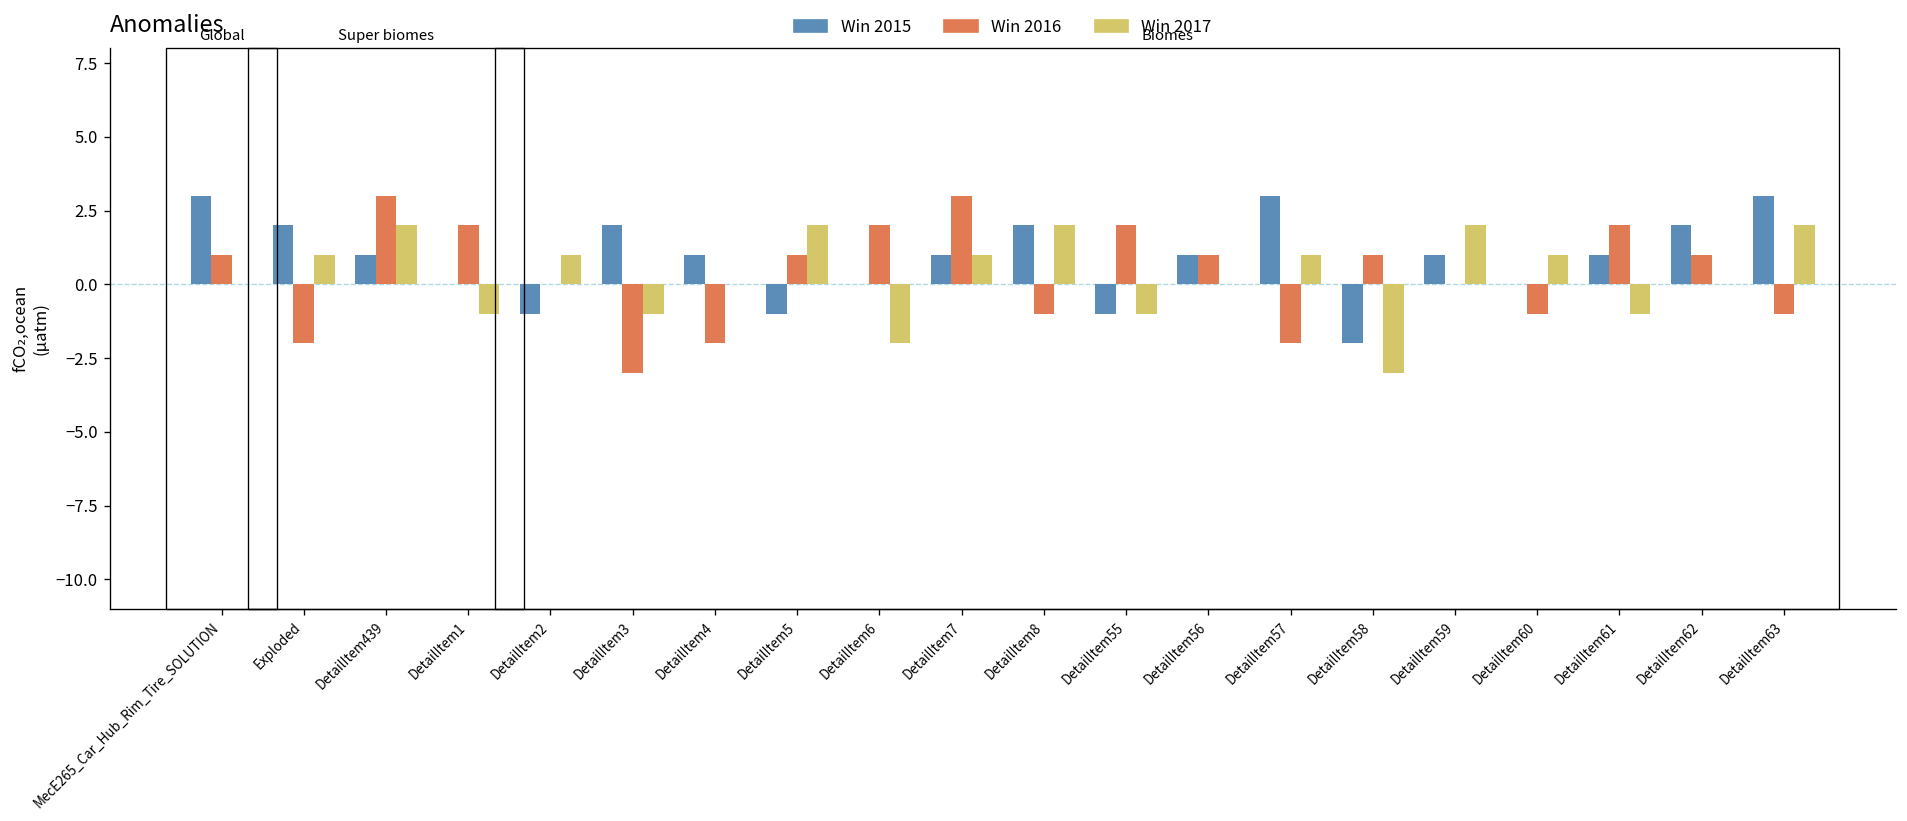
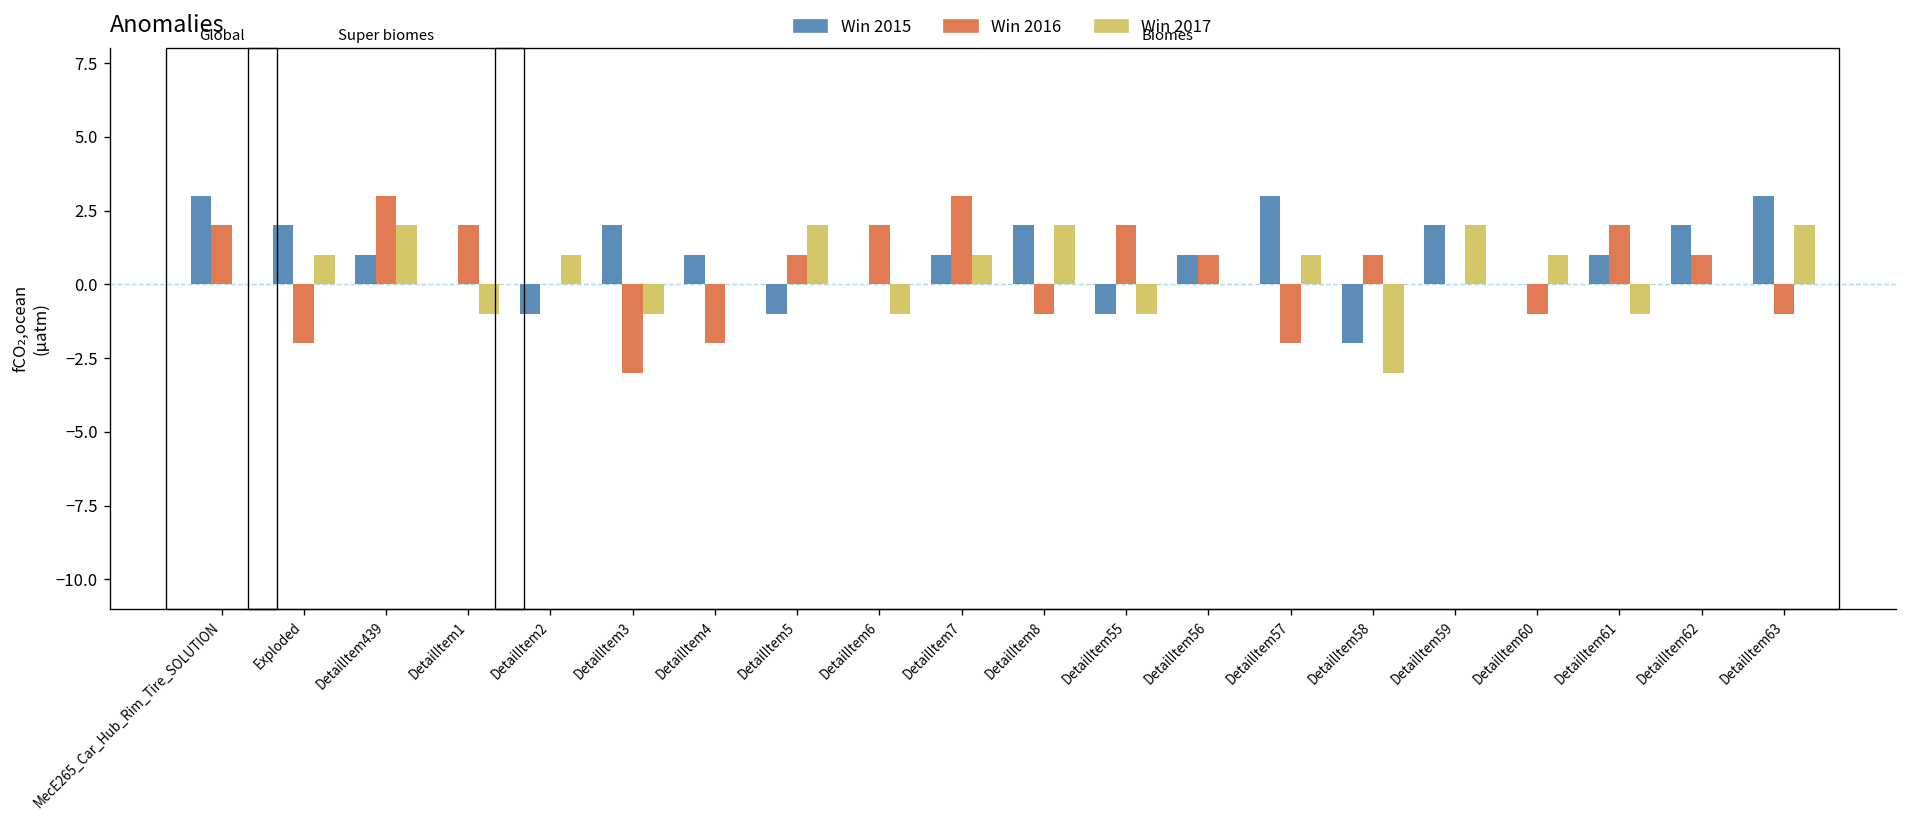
Win 2016, MecE265_Car_Hub_Rim_Tire_SOLUTION: 1 -> 2
Win 2017, DetailItem6: -2 -> -1
Win 2015, DetailItem59: 1 -> 2
